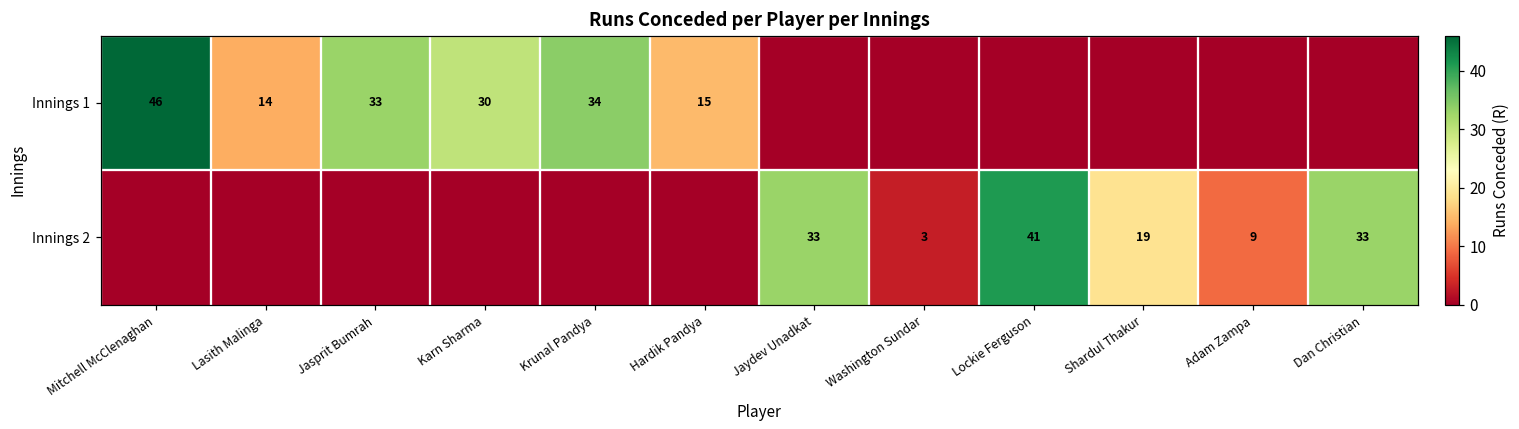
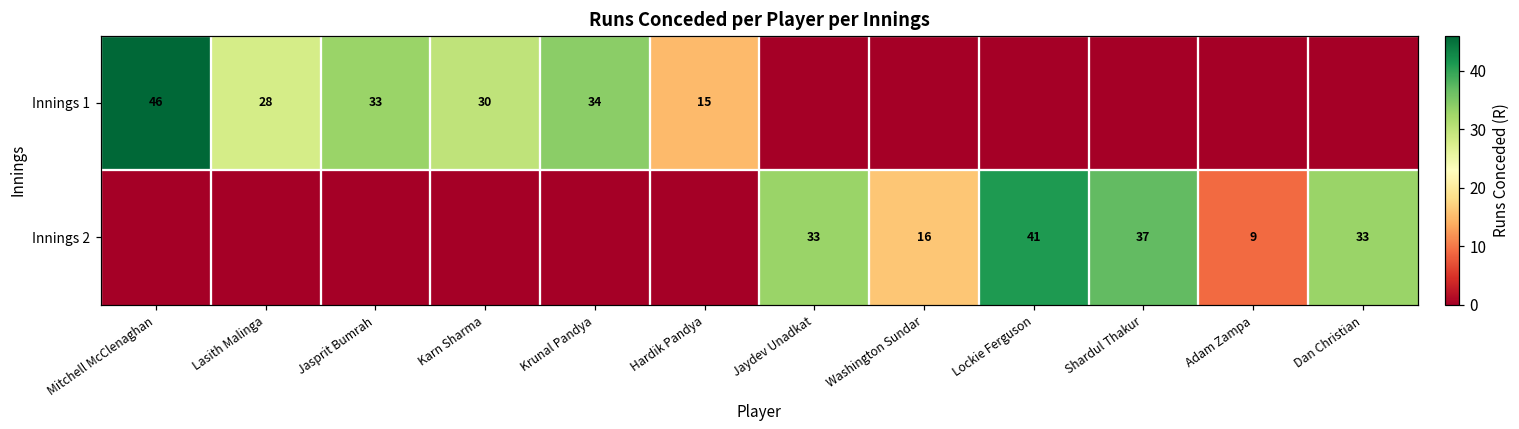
Innings 1, Lasith Malinga: 14 -> 28
Innings 2, Washington Sundar: 3 -> 16
Innings 2, Shardul Thakur: 19 -> 37
